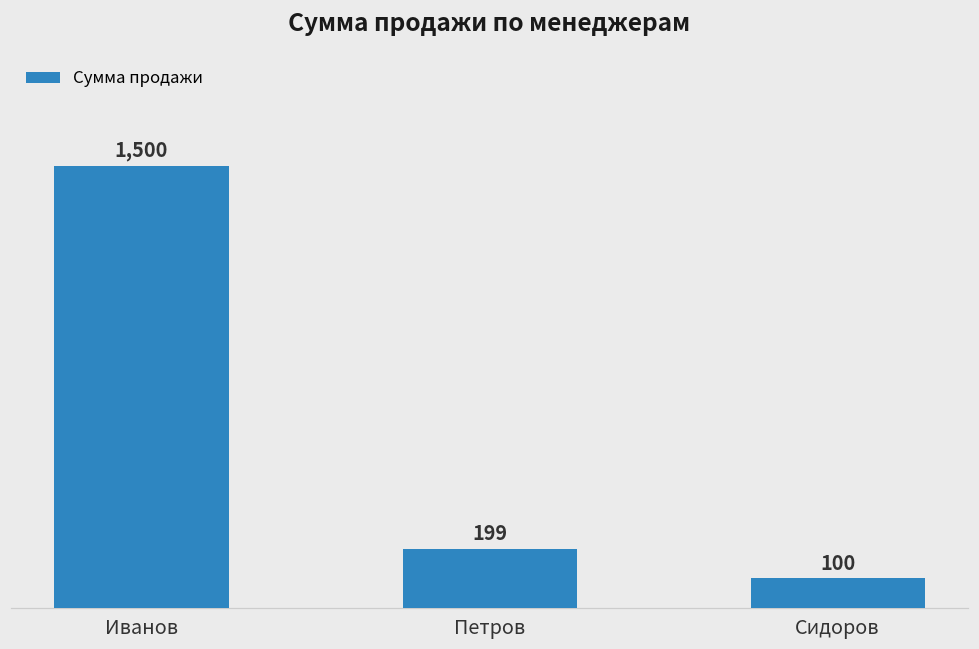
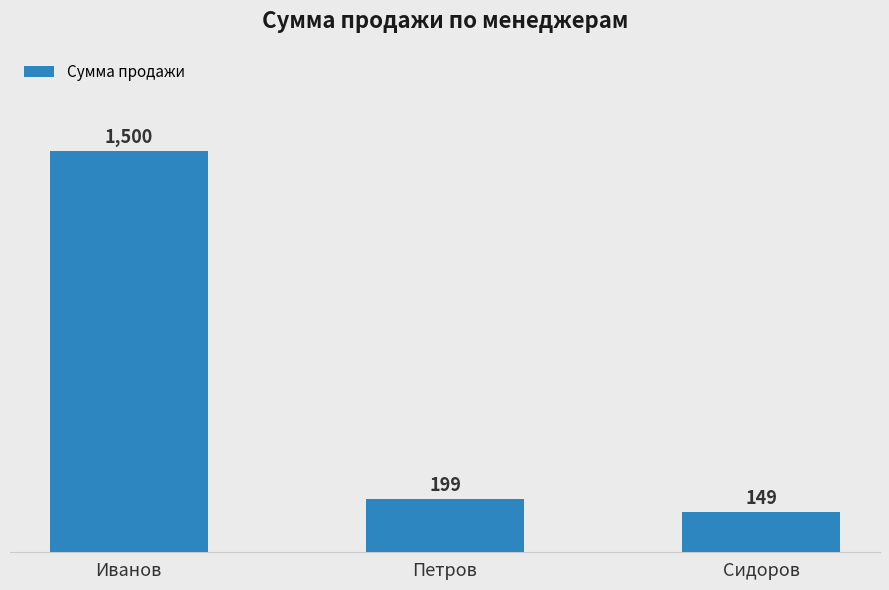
Сидоров: 100 -> 149
